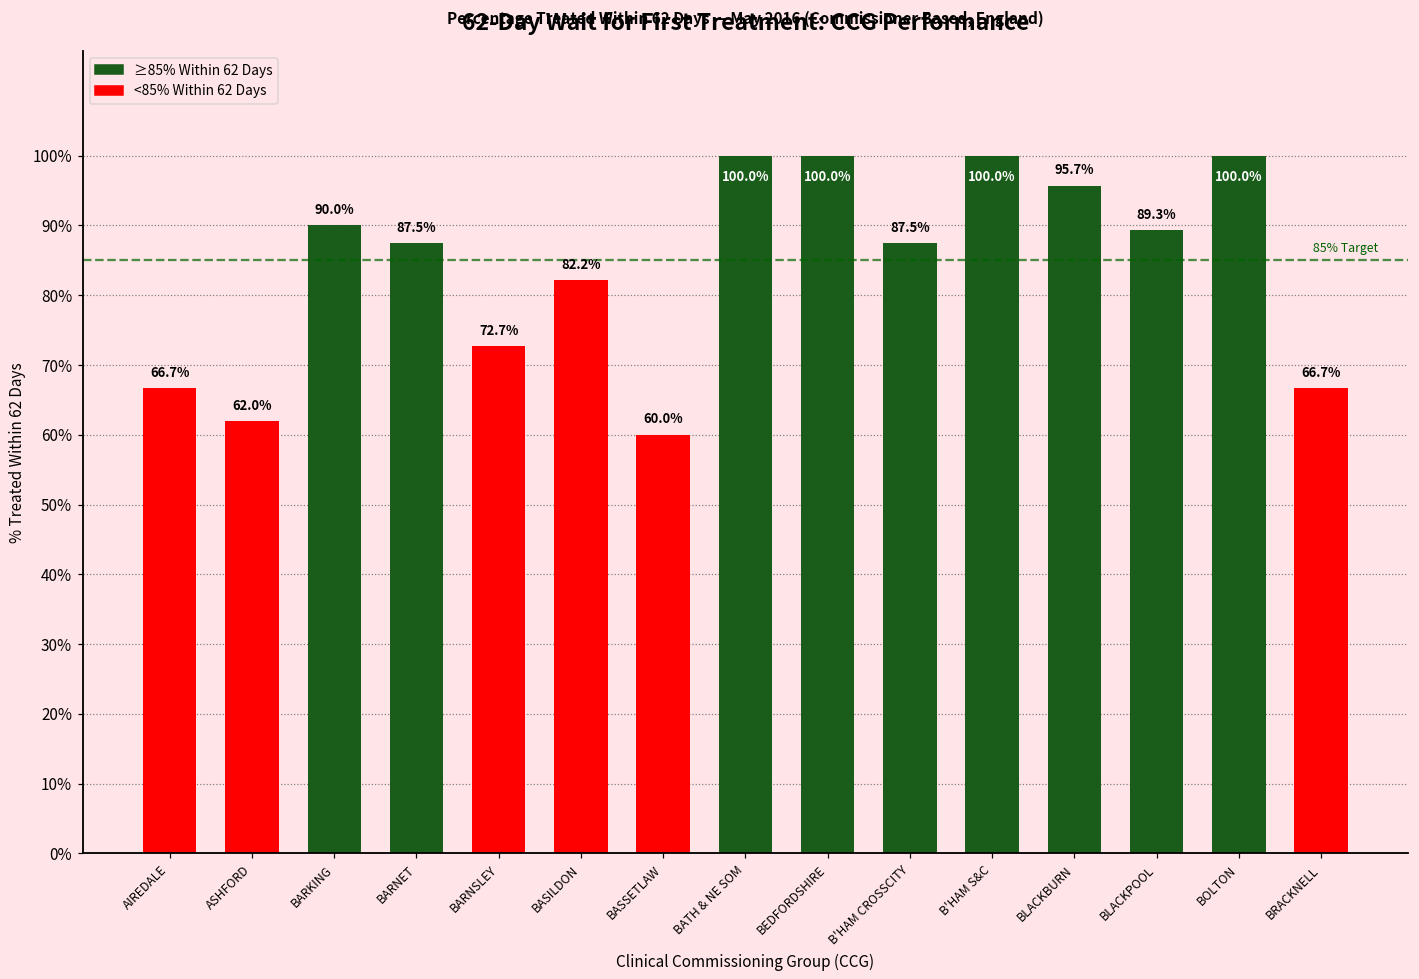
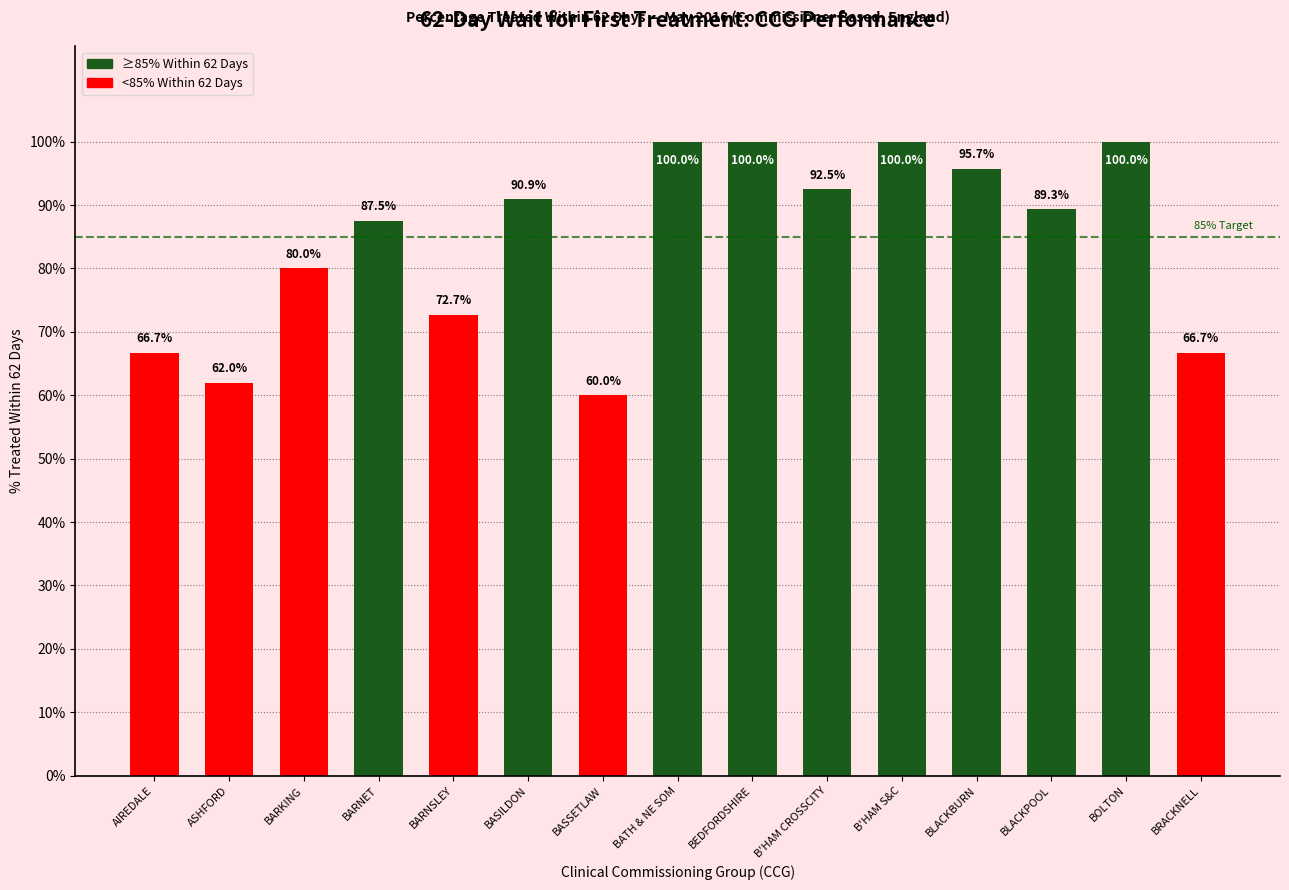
BARKING: 90.0% -> 80.0%
BASILDON: 82.2% -> 90.9%
B'HAM CROSSCITY: 87.5% -> 92.5%
